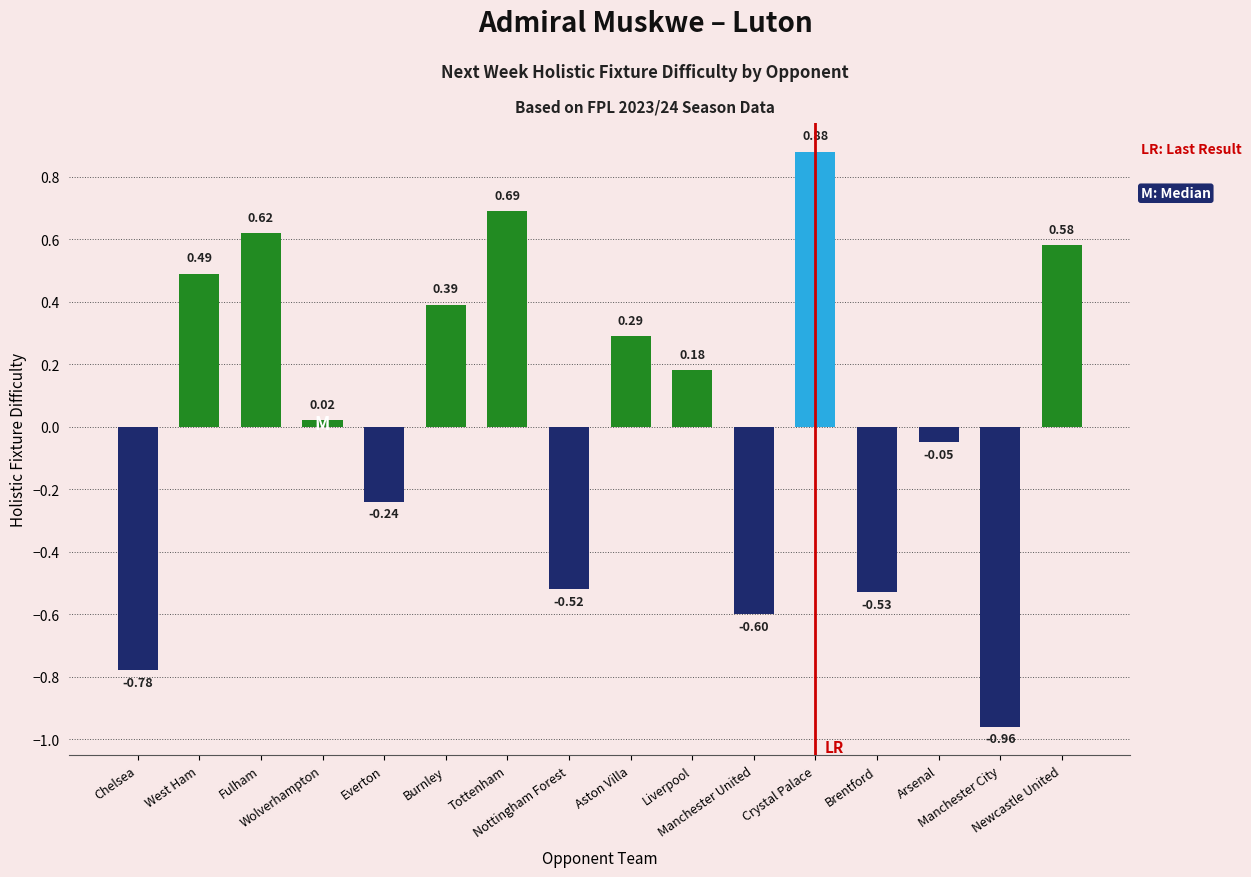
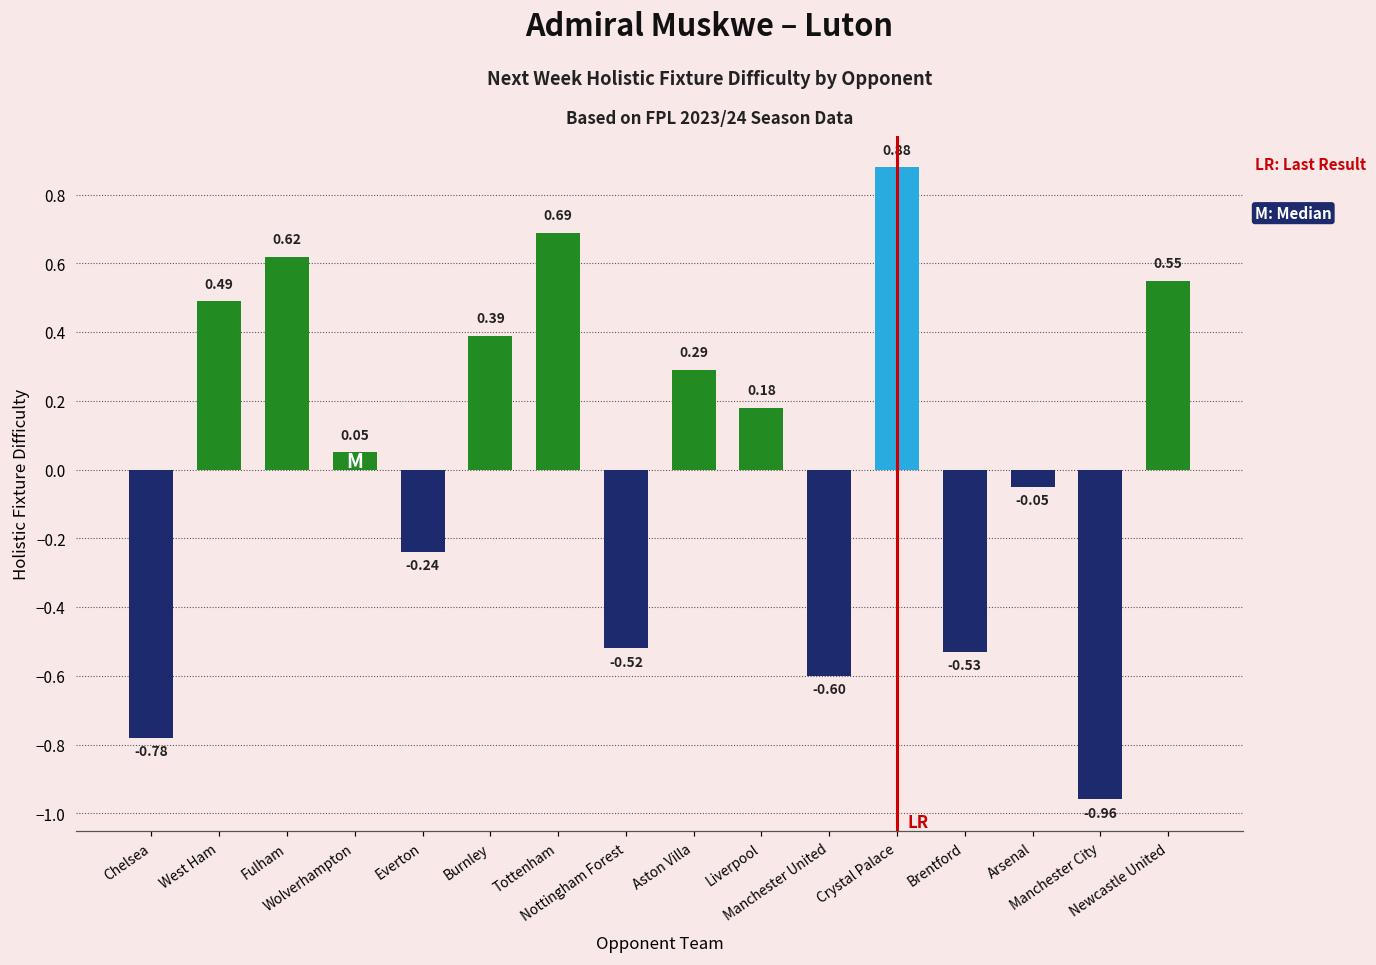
Wolverhampton: 0.02 -> 0.05
Newcastle United: 0.58 -> 0.55
